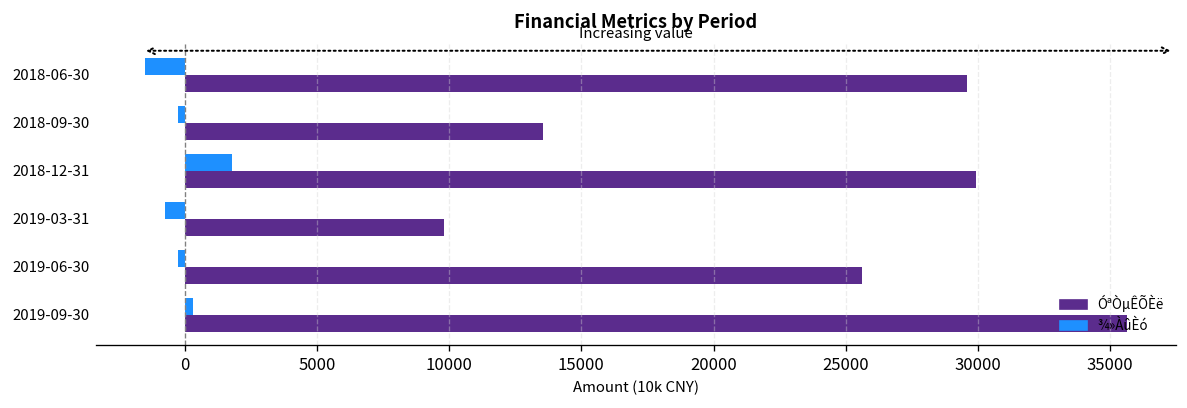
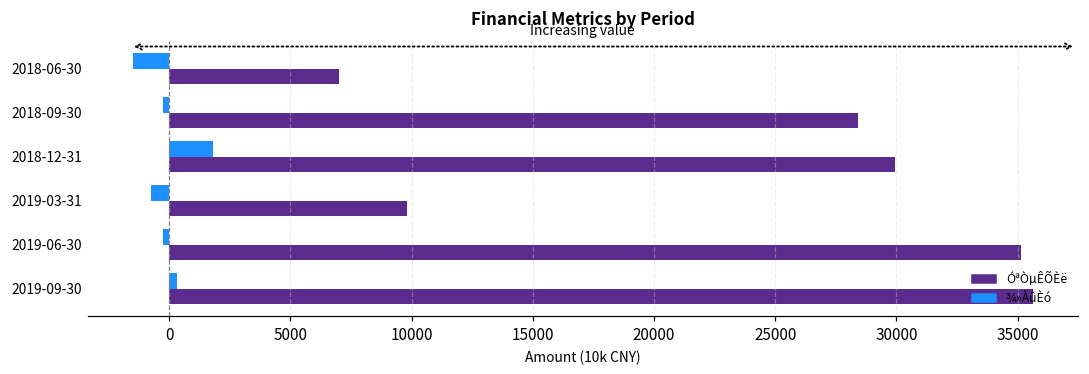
ÓªÒµÊÕÈë, 2018-06-30: 29600 -> 7000
ÓªÒµÊÕÈë, 2018-09-30: 13500 -> 28400
ÓªÒµÊÕÈë, 2019-06-30: 25600 -> 35100
